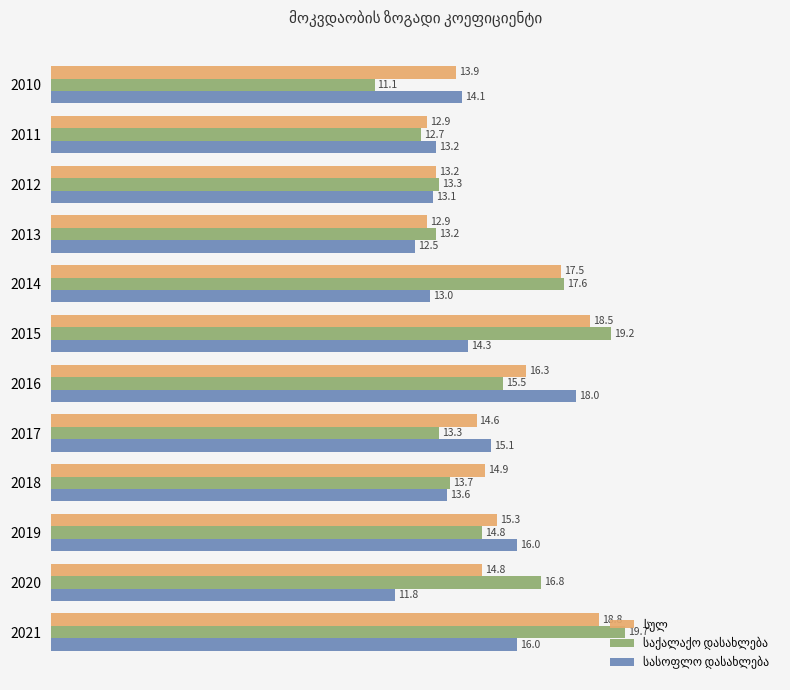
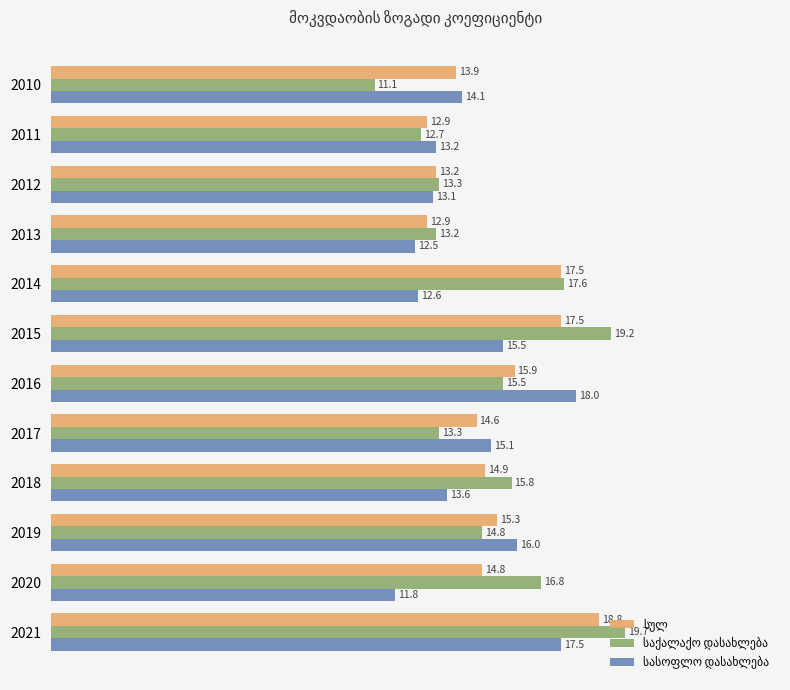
სასოფლო დასახლება, 2014: 13.0 -> 12.6
სულ, 2015: 18.5 -> 17.5
სასოფლო დასახლება, 2015: 14.3 -> 15.5
სულ, 2016: 16.3 -> 15.9
საქალაქო დასახლება, 2018: 13.7 -> 15.8
სასოფლო დასახლება, 2021: 16.0 -> 17.5
